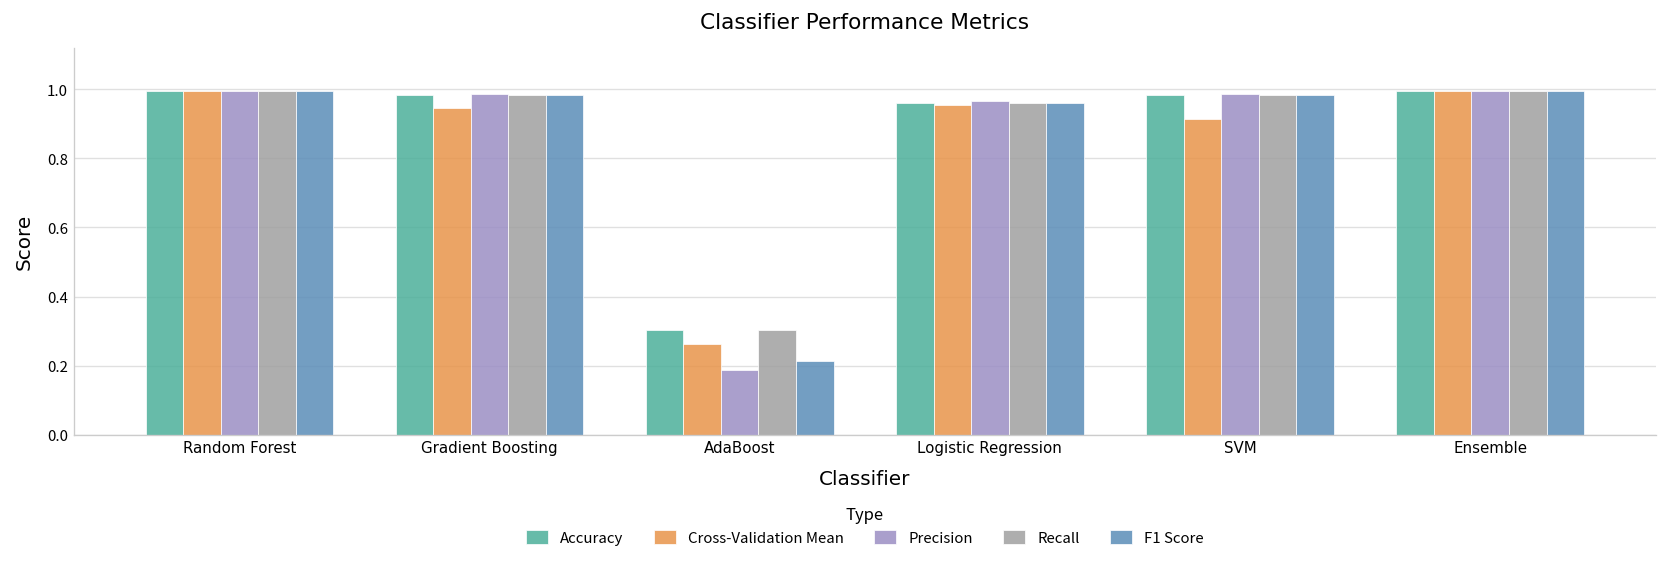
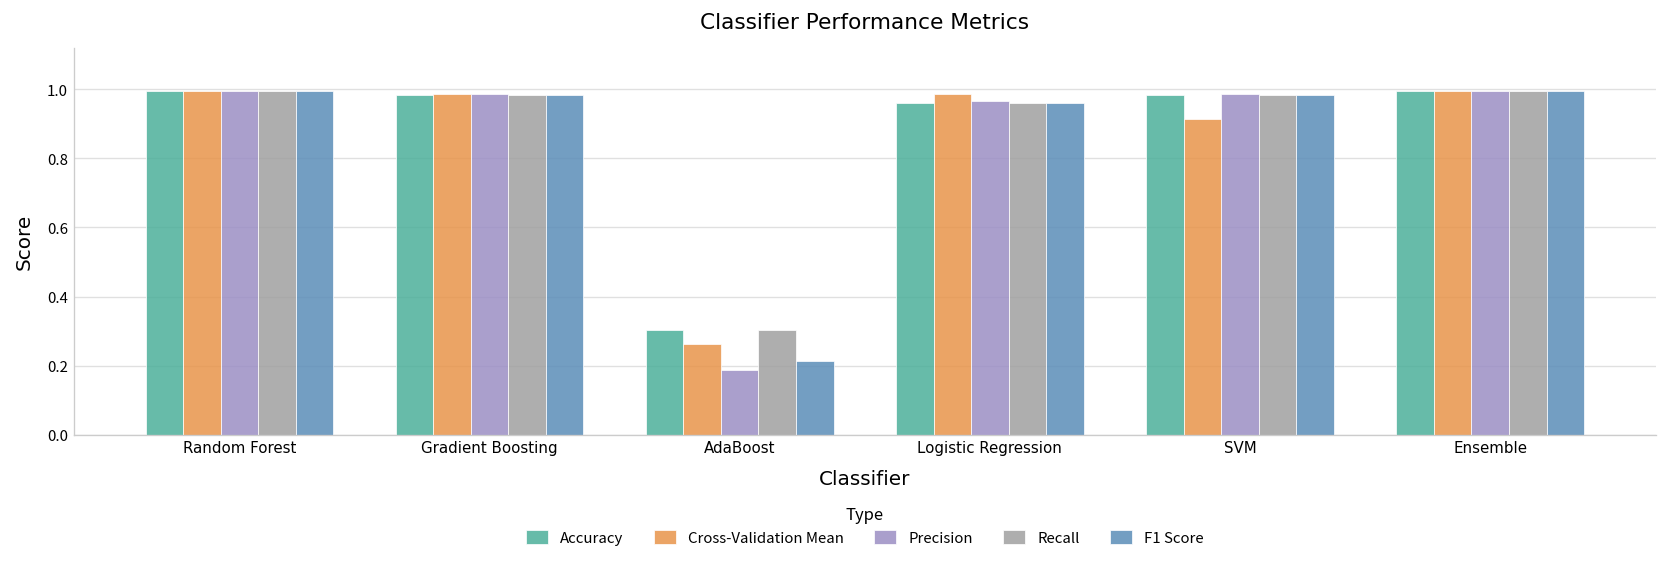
Cross-Validation Mean, Gradient Boosting: 0.95 -> 0.99
Cross-Validation Mean, Logistic Regression: 0.96 -> 0.99
